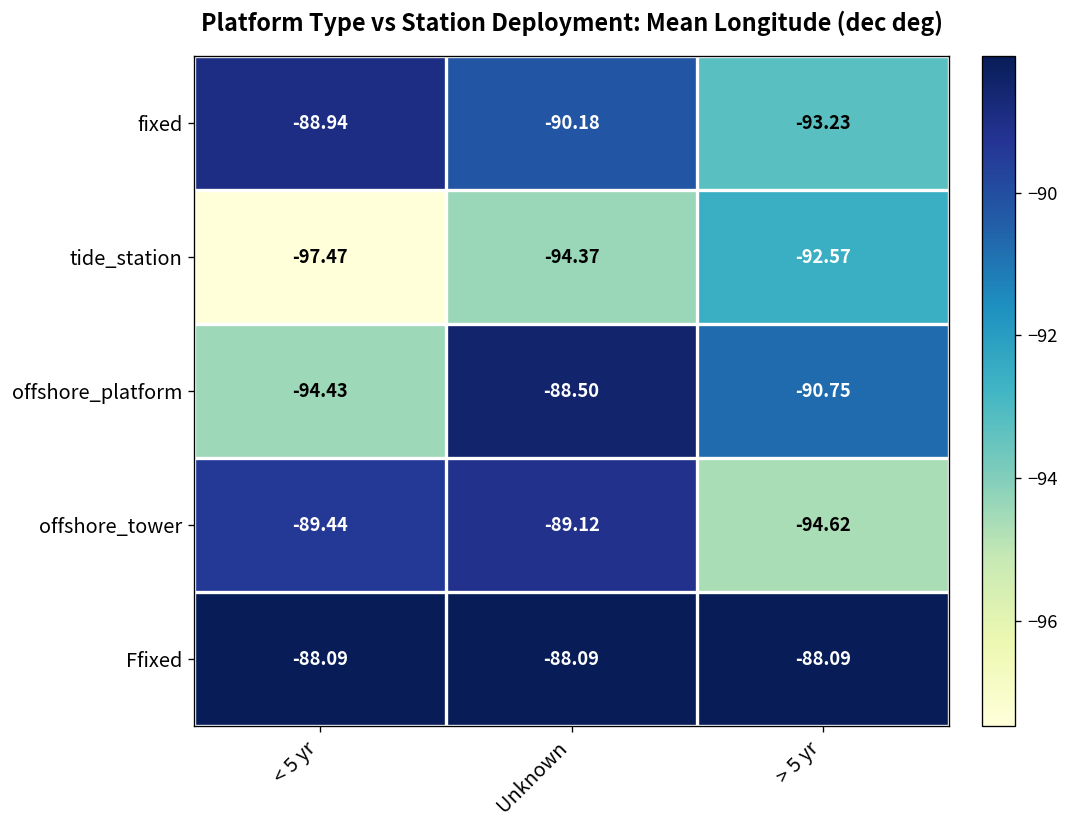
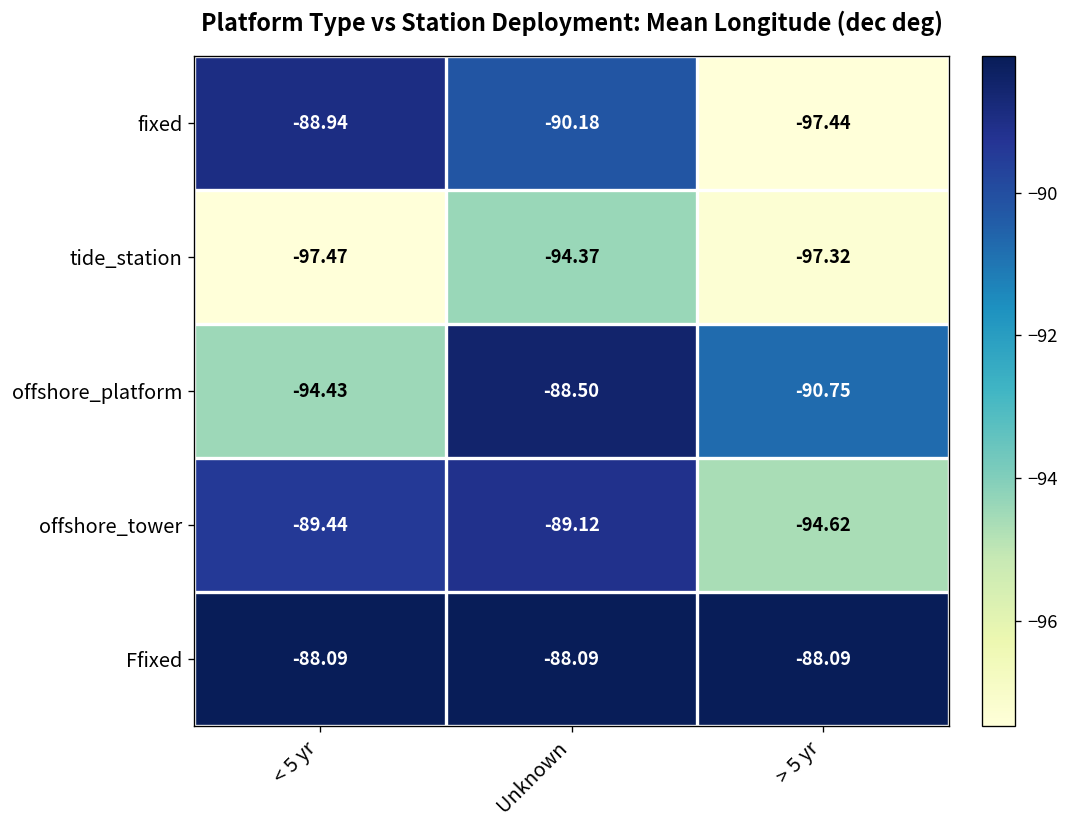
fixed, > 5 yr: -93.23 -> -97.44
tide_station, > 5 yr: -92.57 -> -97.32
